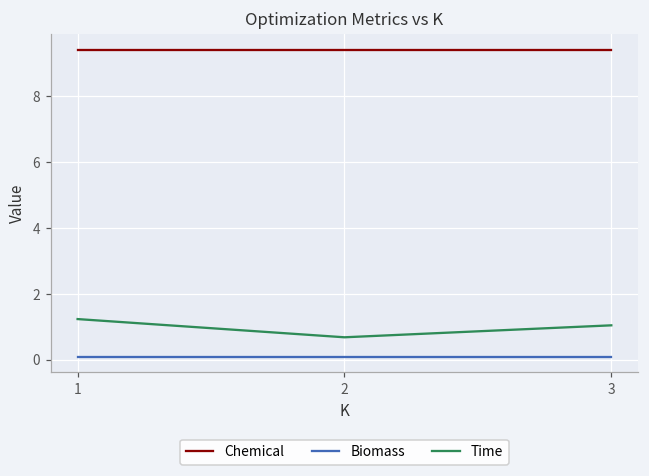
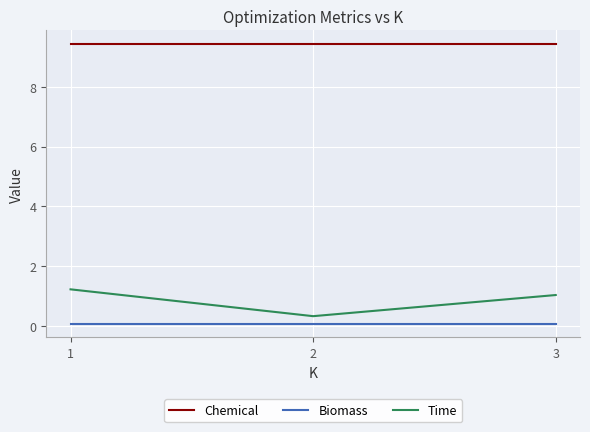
Time, 2: 0.7 -> 0.3
